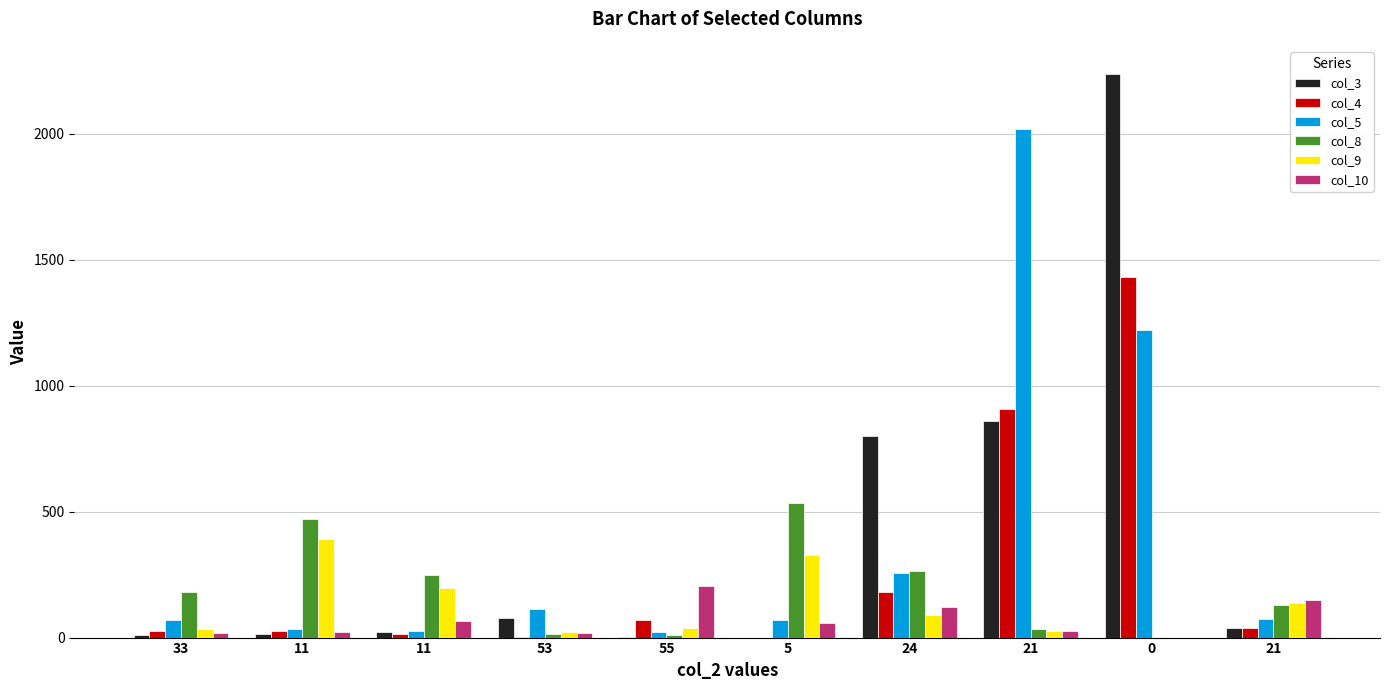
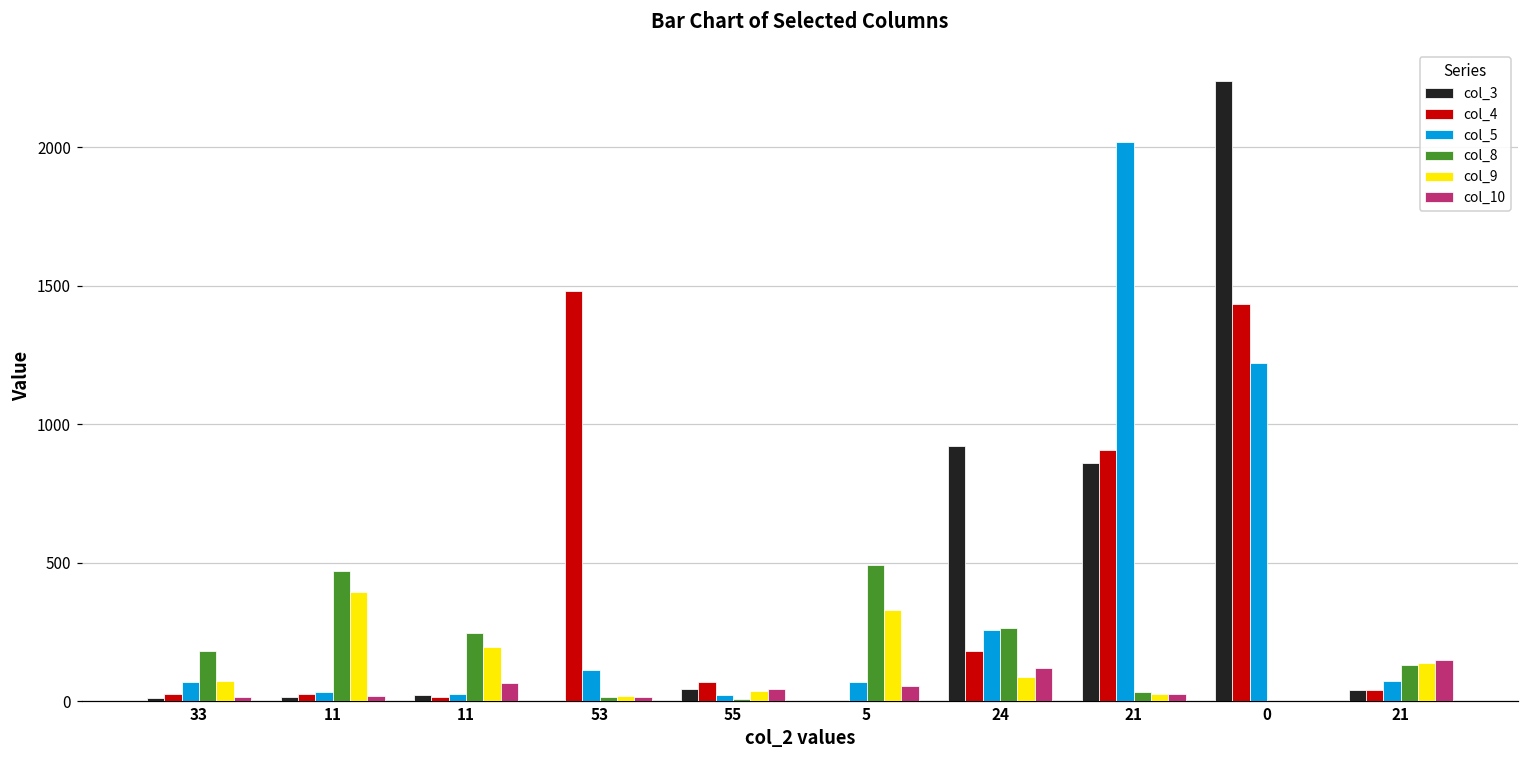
col_9, 33: 40 -> 70
col_3, 53: 80 -> 0
col_4, 53: 0 -> 1480
col_3, 55: 0 -> 50
col_10, 55: 200 -> 50
col_8, 5: 530 -> 490
col_3, 24: 800 -> 920
